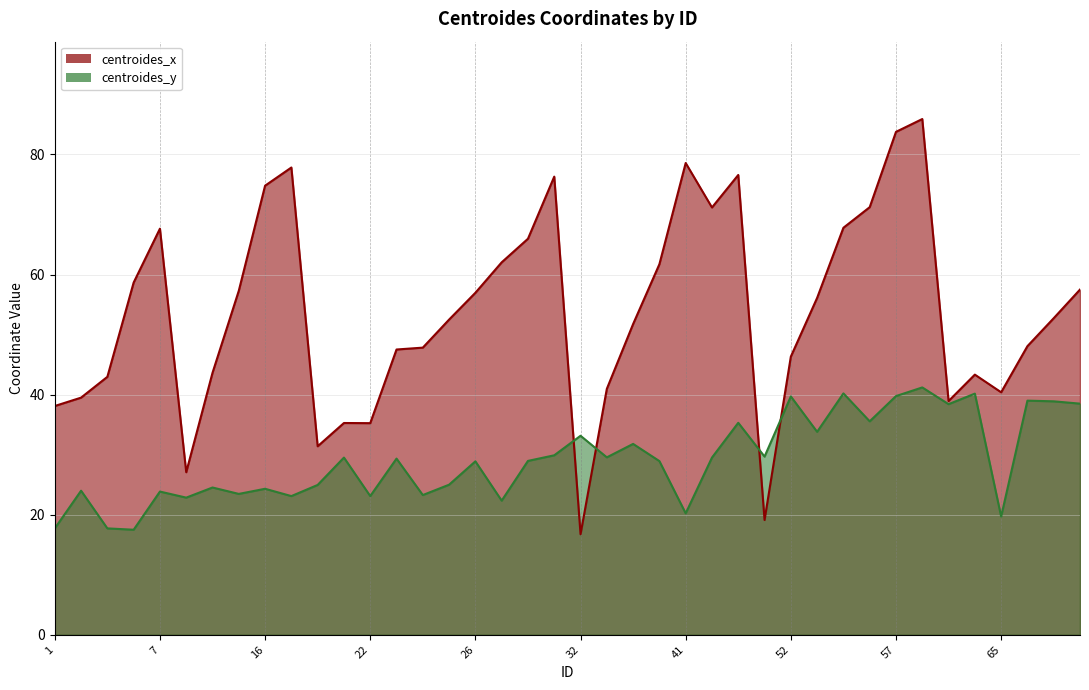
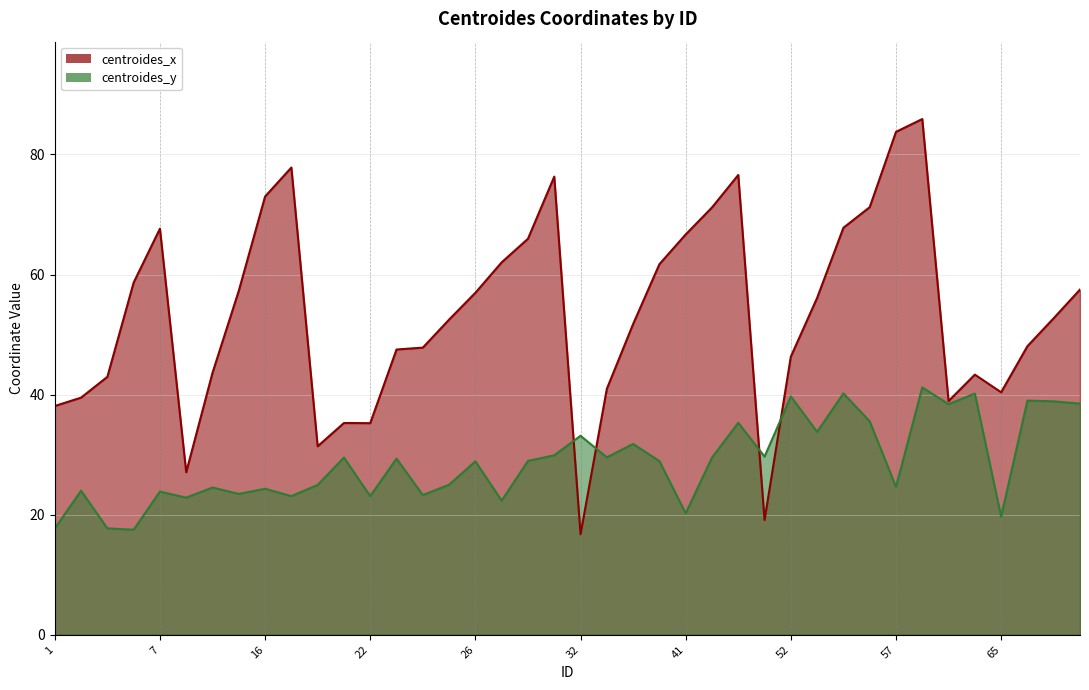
centroides_x, 16: 75 -> 73
centroides_x, 41: 79 -> 67
centroides_y, 57: 40 -> 25
